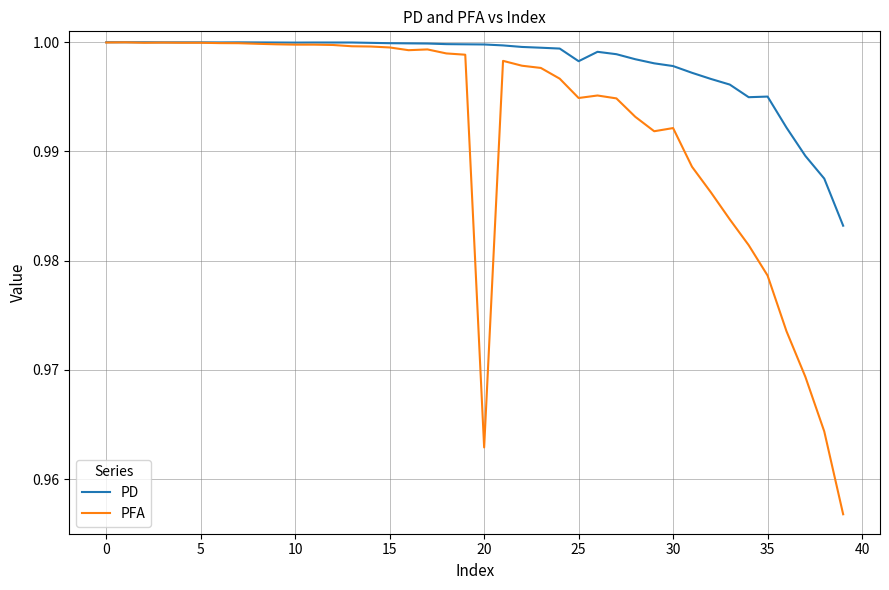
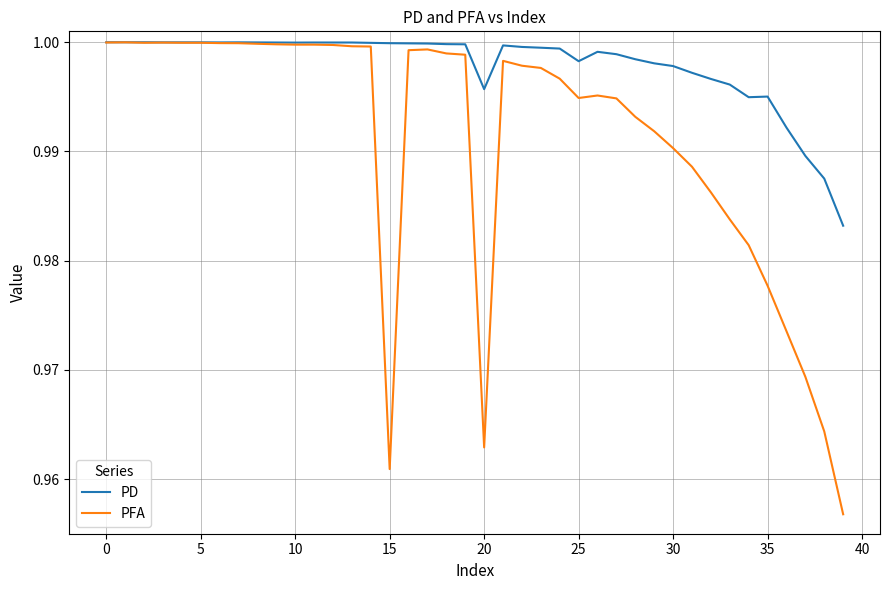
PFA, 15: 0.9995 -> 0.9609
PD, 20: 0.9998 -> 0.9957
PFA, 30: 0.9921 -> 0.9903
PFA, 35: 0.9786 -> 0.9777
